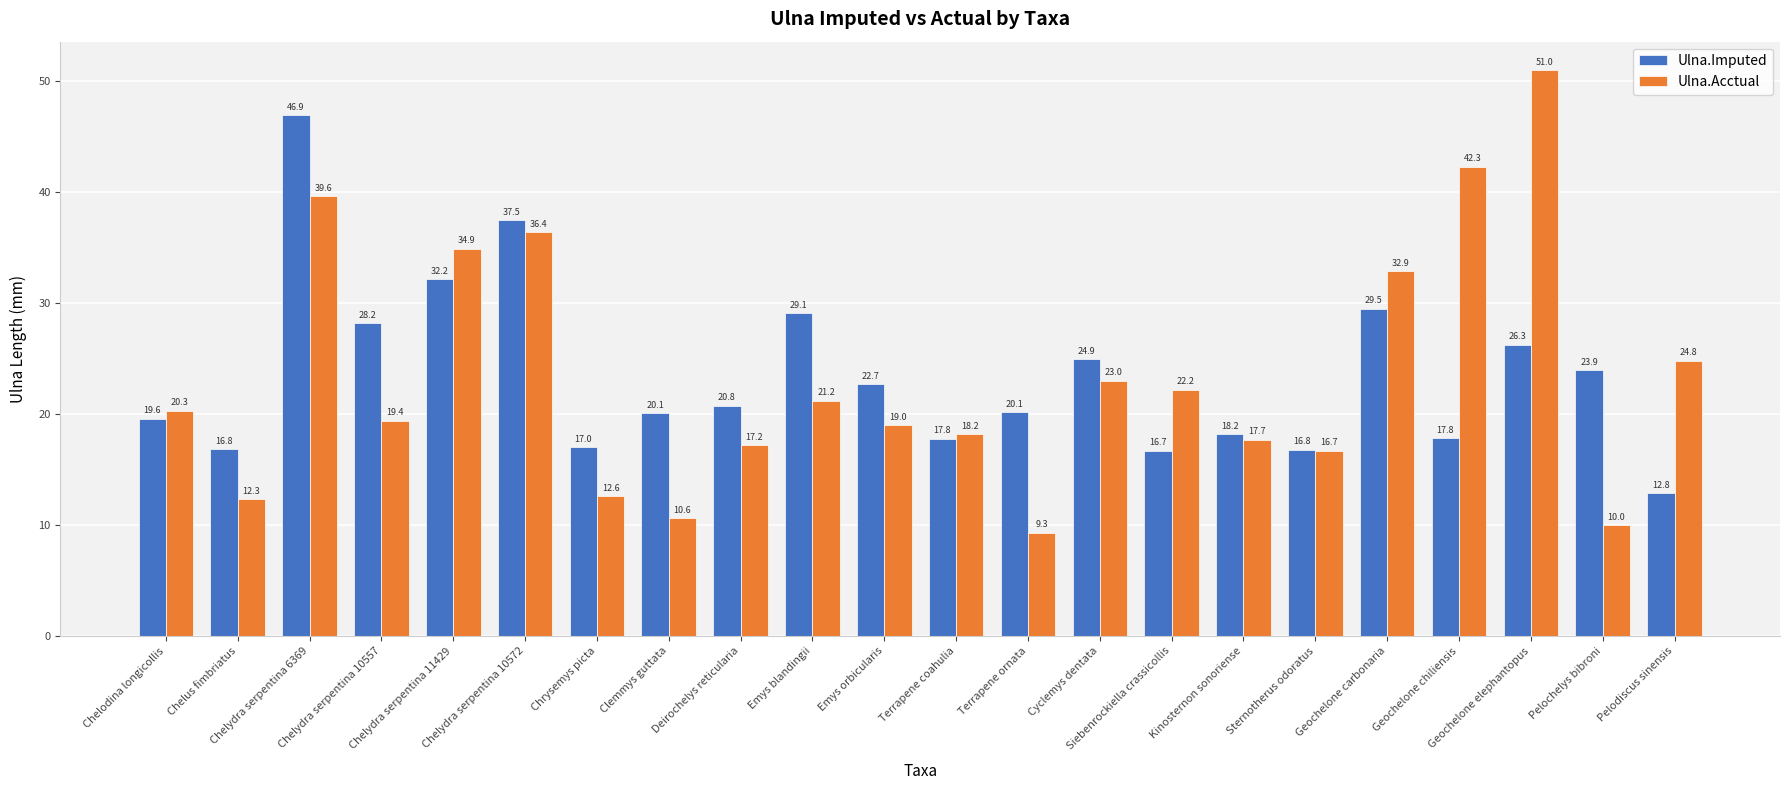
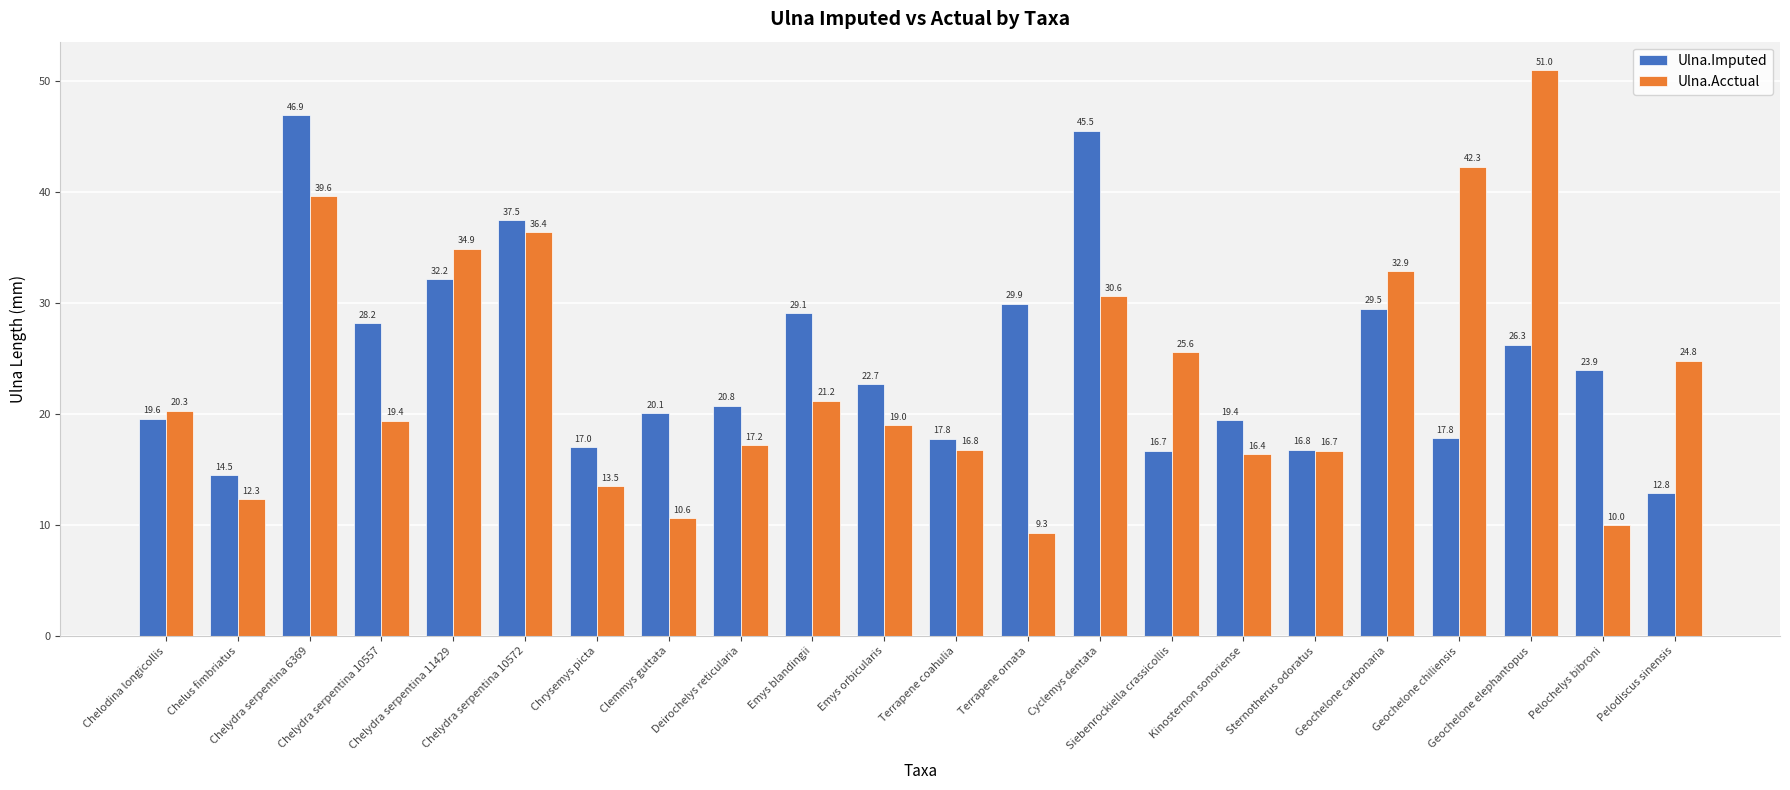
Ulna.Imputed, Chelus fimbriatus: 16.8 -> 14.5
Ulna.Acctual, Chrysemys picta: 12.6 -> 13.5
Ulna.Acctual, Terrapene coahulia: 18.2 -> 16.8
Ulna.Imputed, Terrapene ornata: 20.1 -> 29.9
Ulna.Imputed, Cyclemys dentata: 24.9 -> 45.5
Ulna.Acctual, Cyclemys dentata: 23.0 -> 30.6
Ulna.Acctual, Siebenrockiella crassicollis: 22.2 -> 25.6
Ulna.Imputed, Kinosternon sonoriense: 18.2 -> 19.4
Ulna.Acctual, Kinosternon sonoriense: 17.7 -> 16.4
